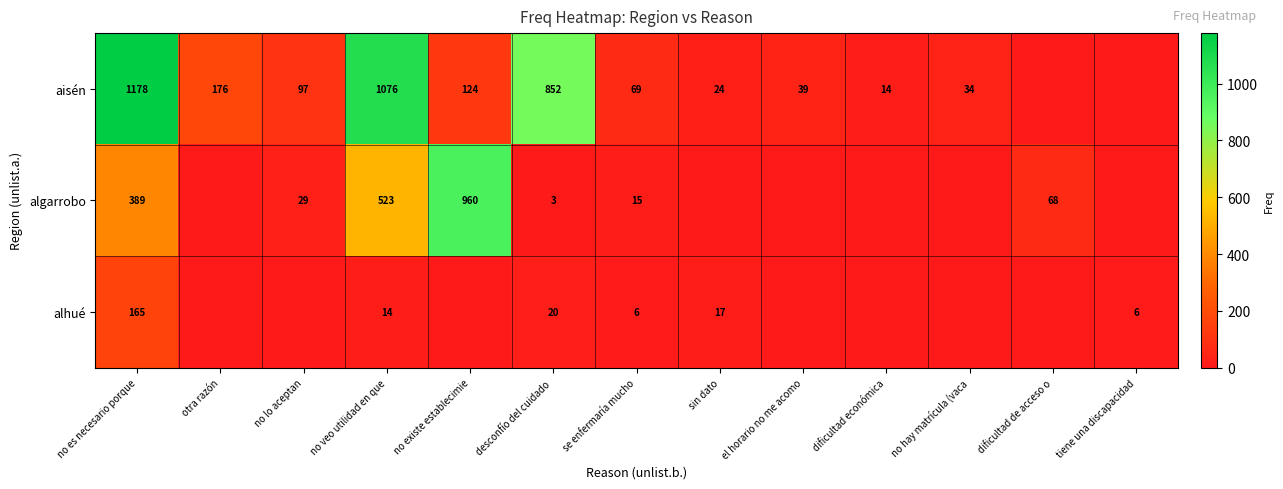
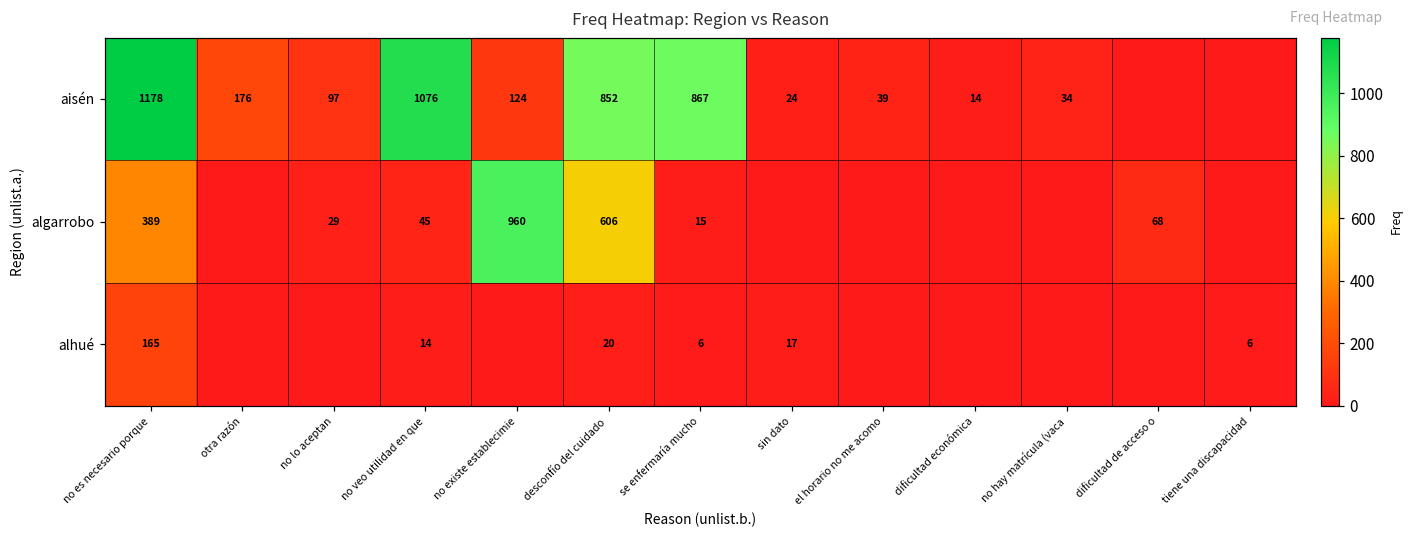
aisén, se enfermaría mucho: 69 -> 867
algarrobo, no veo utilidad en que: 523 -> 45
algarrobo, desconfío del cuidado: 3 -> 606
